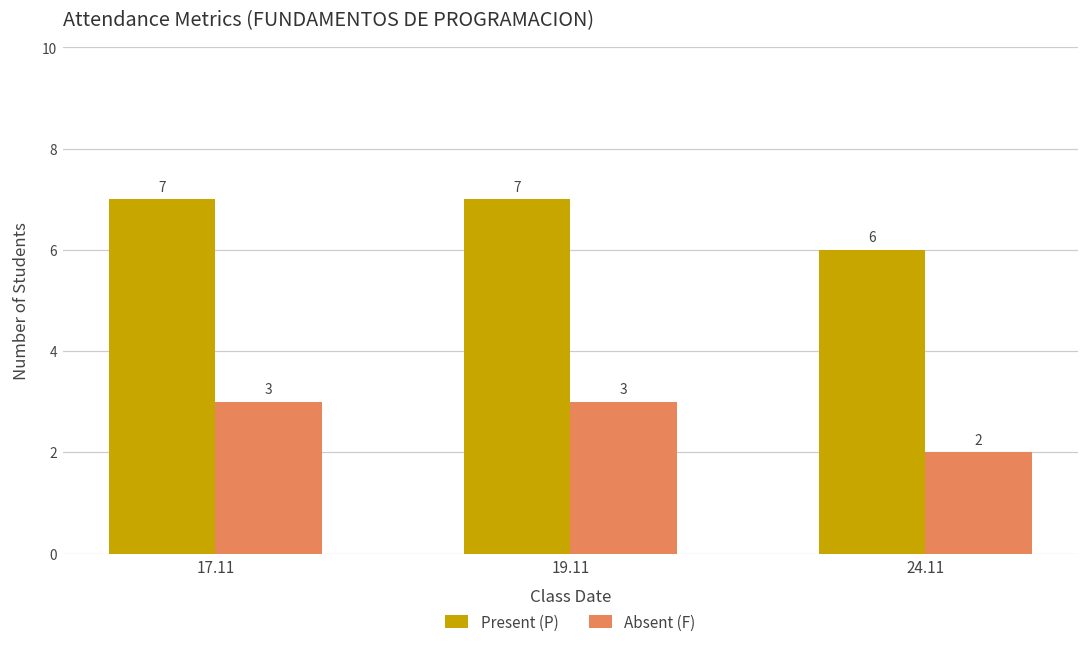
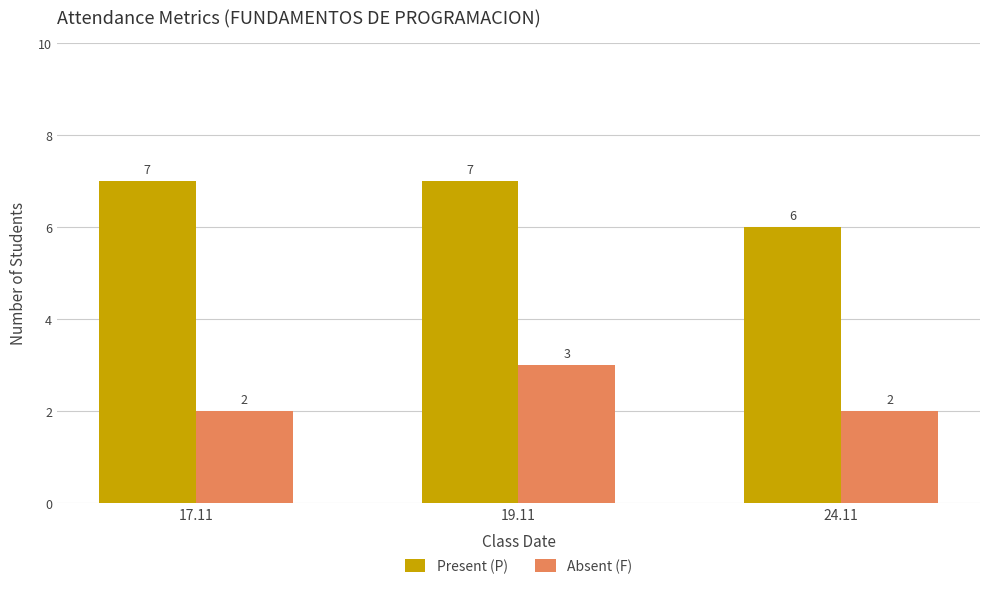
Absent (F), 17.11: 3 -> 2
